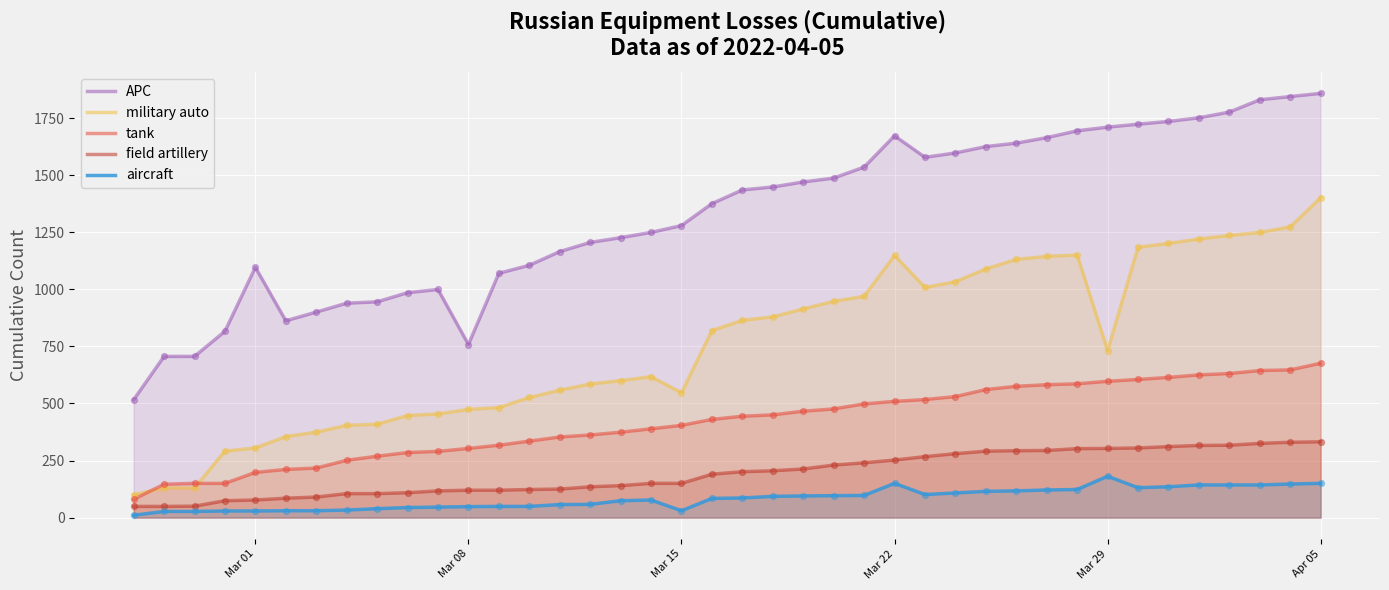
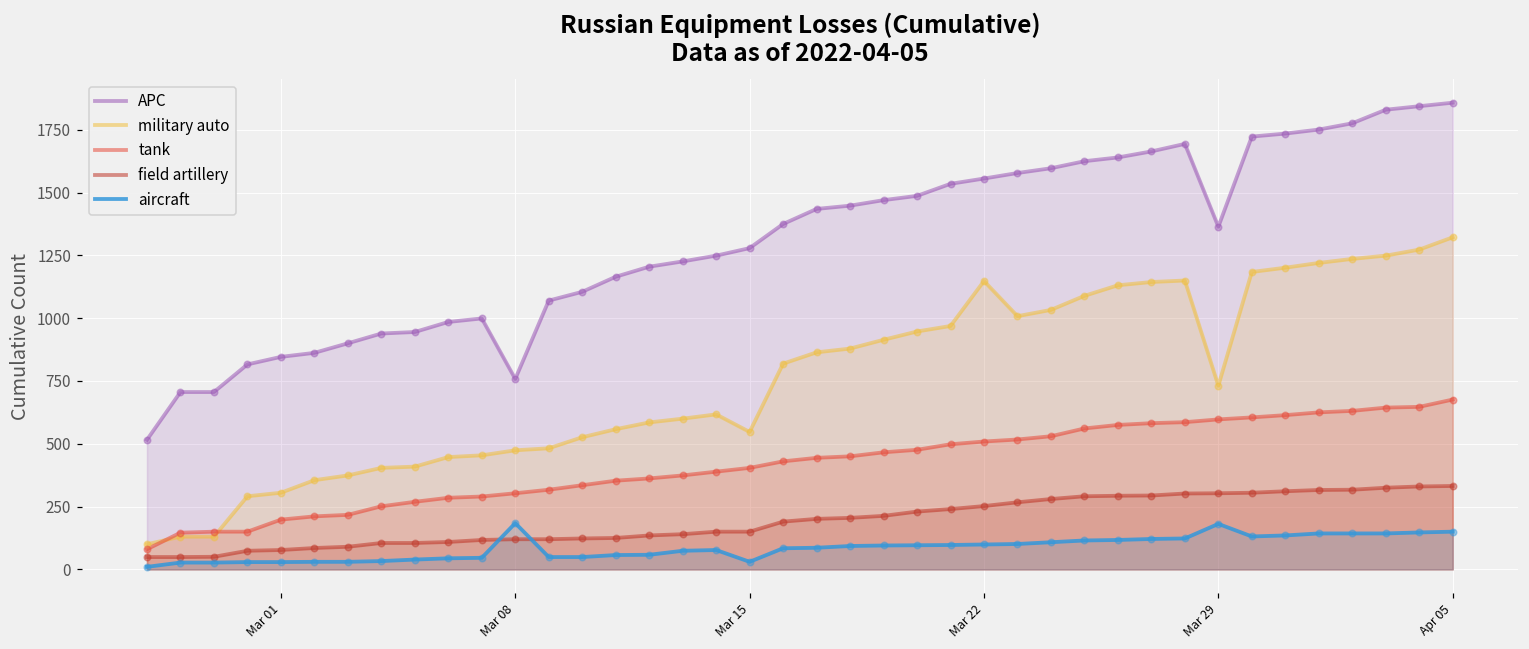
APC, Mar 01: 1100 -> 850
aircraft, Mar 08: 50 -> 180
APC, Mar 22: 1670 -> 1560
aircraft, Mar 22: 150 -> 100
APC, Mar 29: 1710 -> 1360
military auto, Apr 05: 1400 -> 1320
